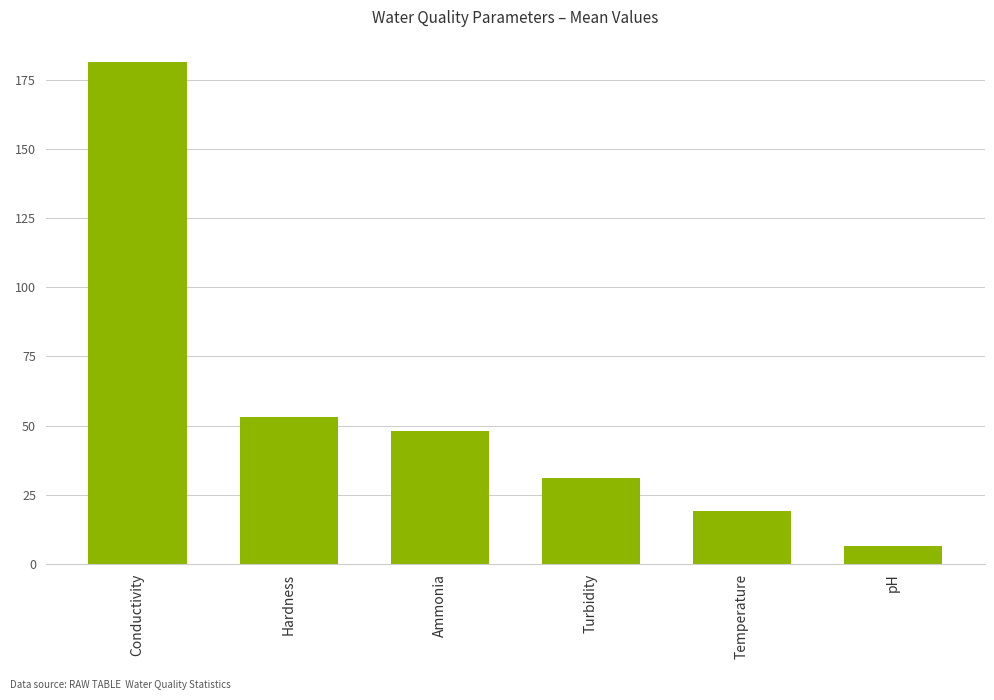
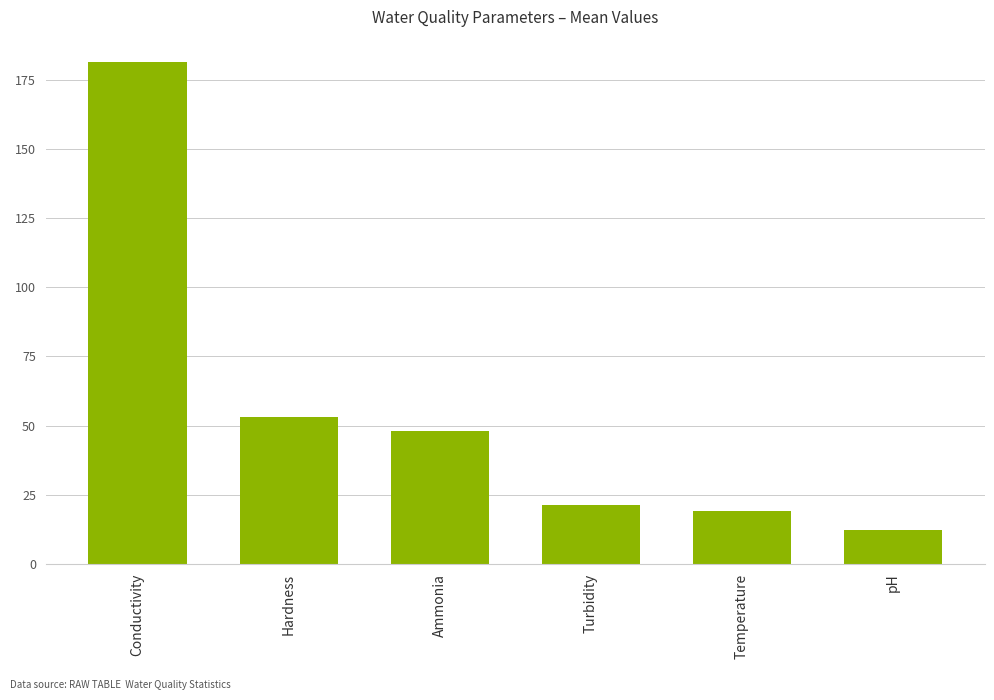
Turbidity: 31 -> 21
pH: 7 -> 12
